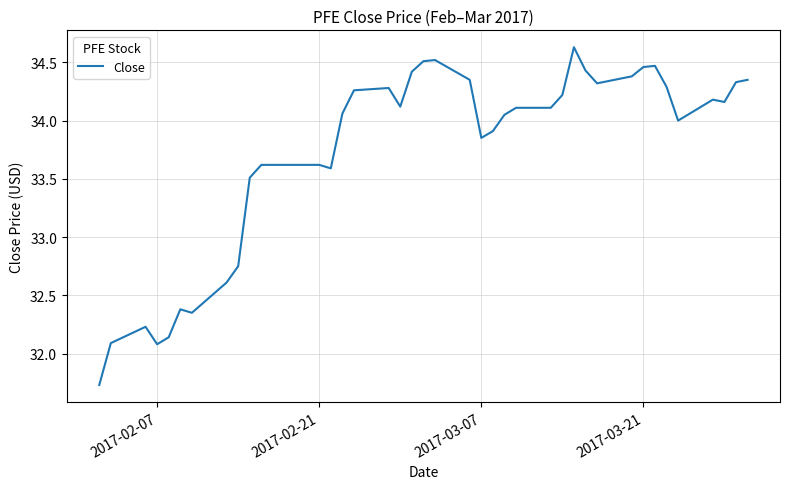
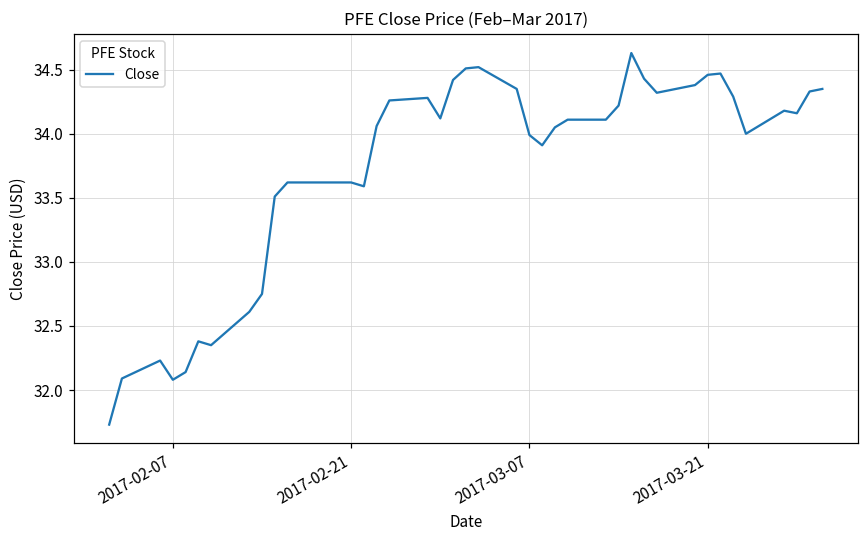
2017-03-07: 33.85 -> 33.99
